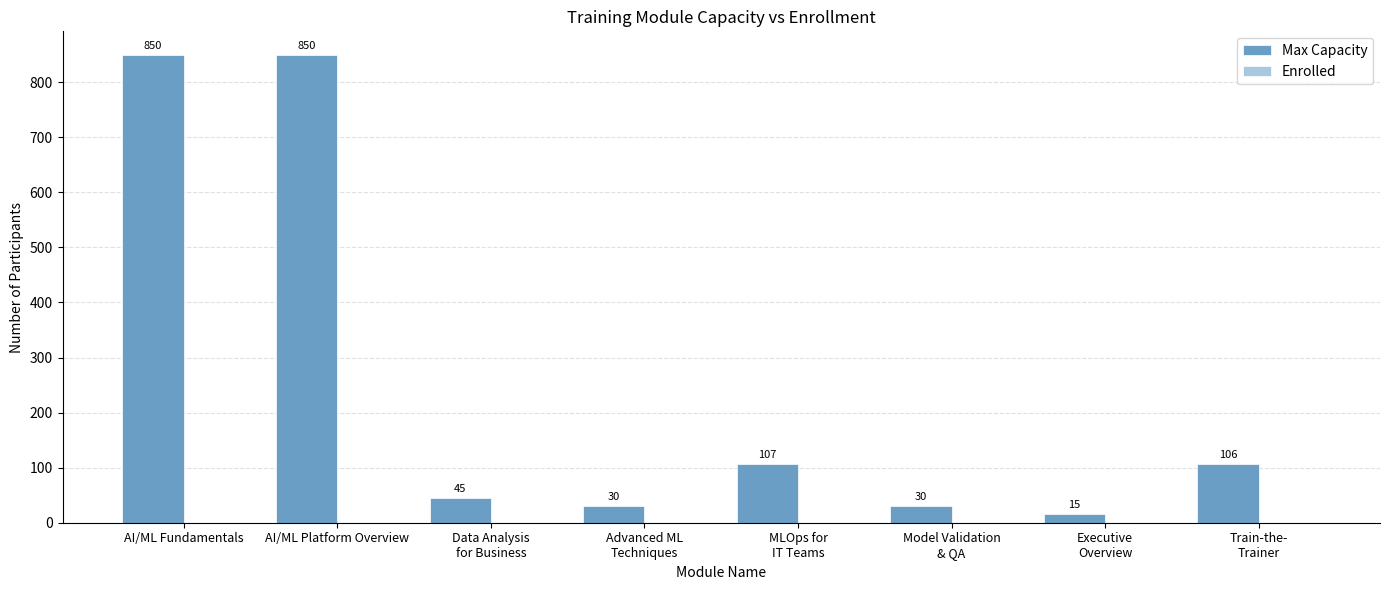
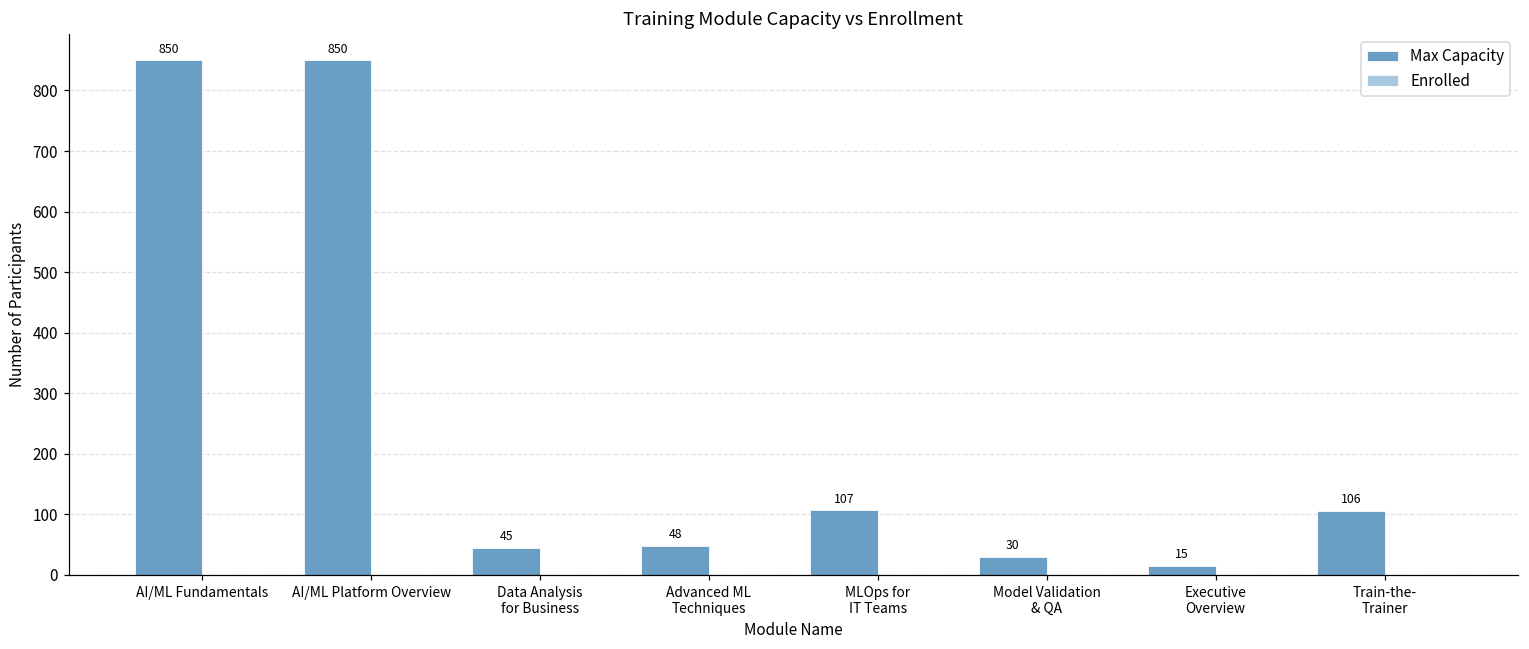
Max Capacity, Advanced ML Techniques: 30 -> 48
